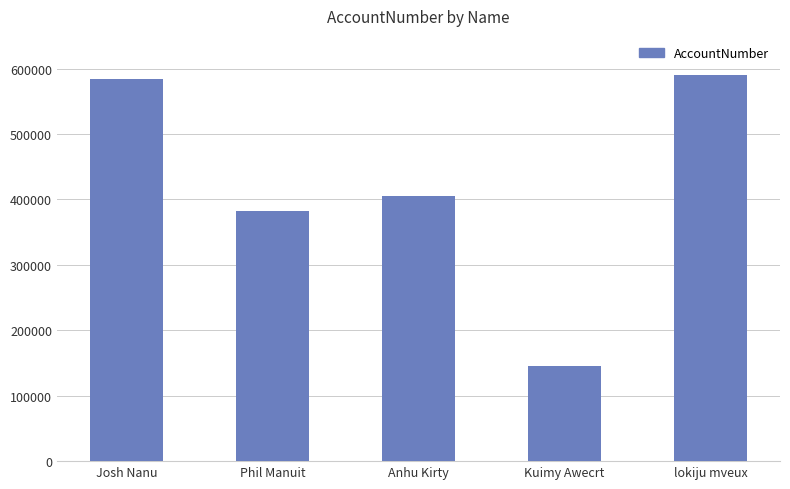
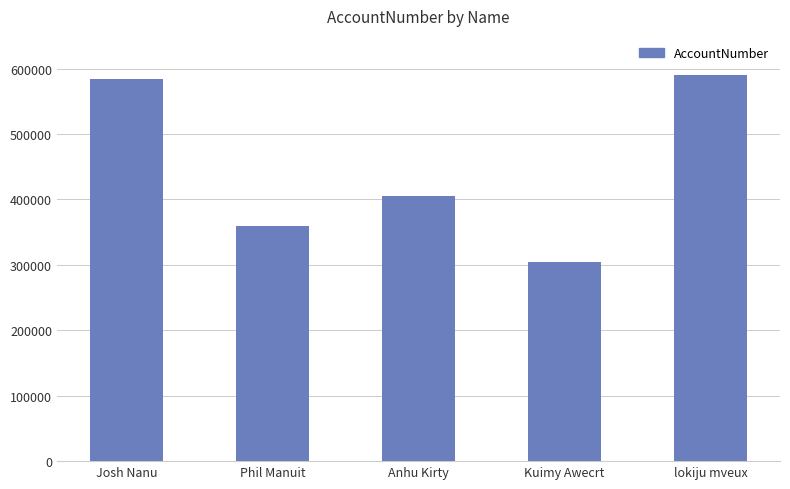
Phil Manuit: 380000 -> 360000
Kuimy Awecrt: 150000 -> 300000
